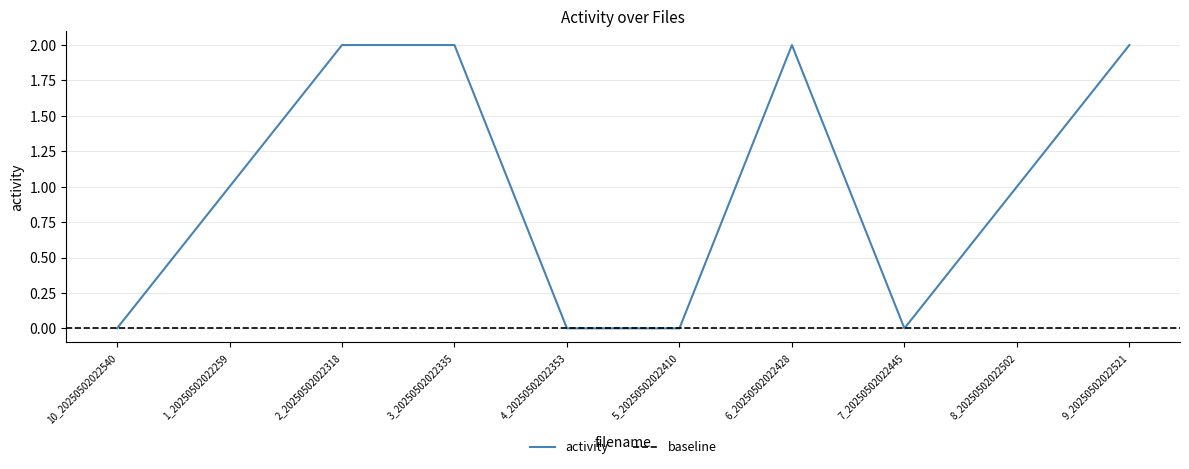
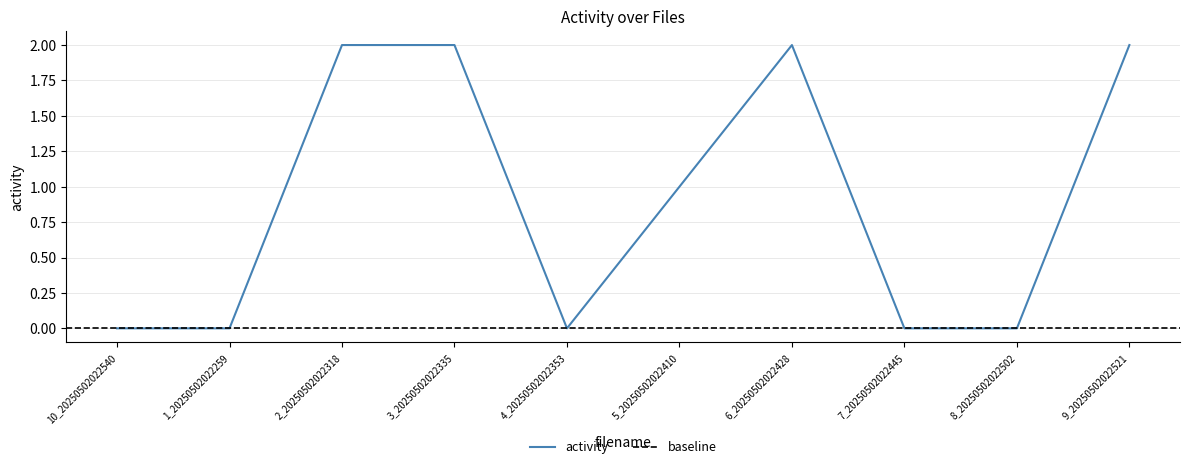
1_20250502022259: 1 -> 0
5_20250502022410: 0 -> 1
8_20250502022502: 1 -> 0
